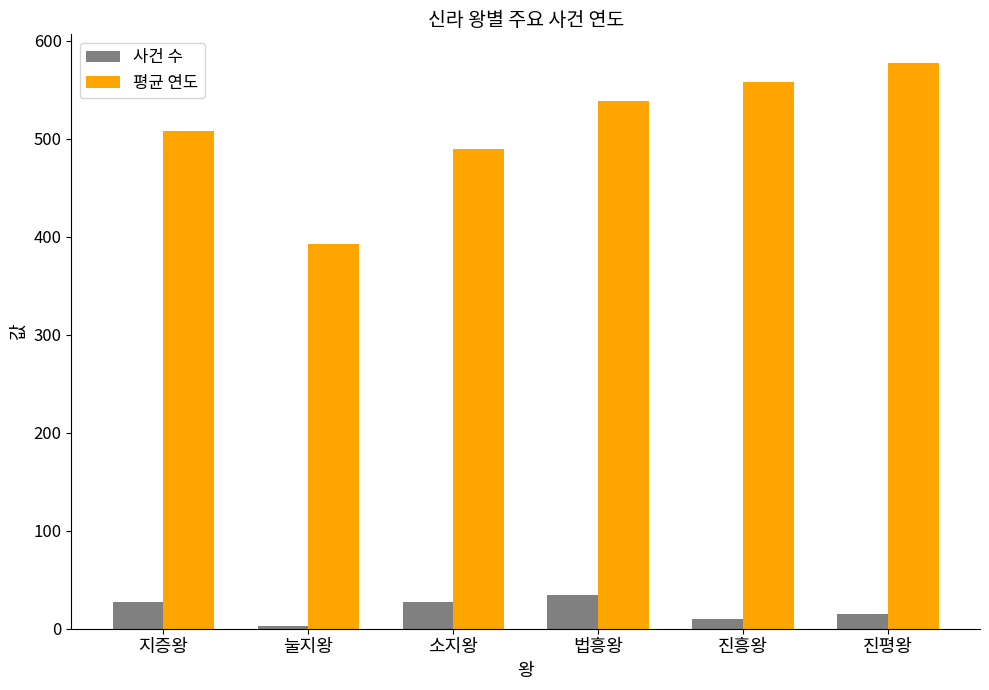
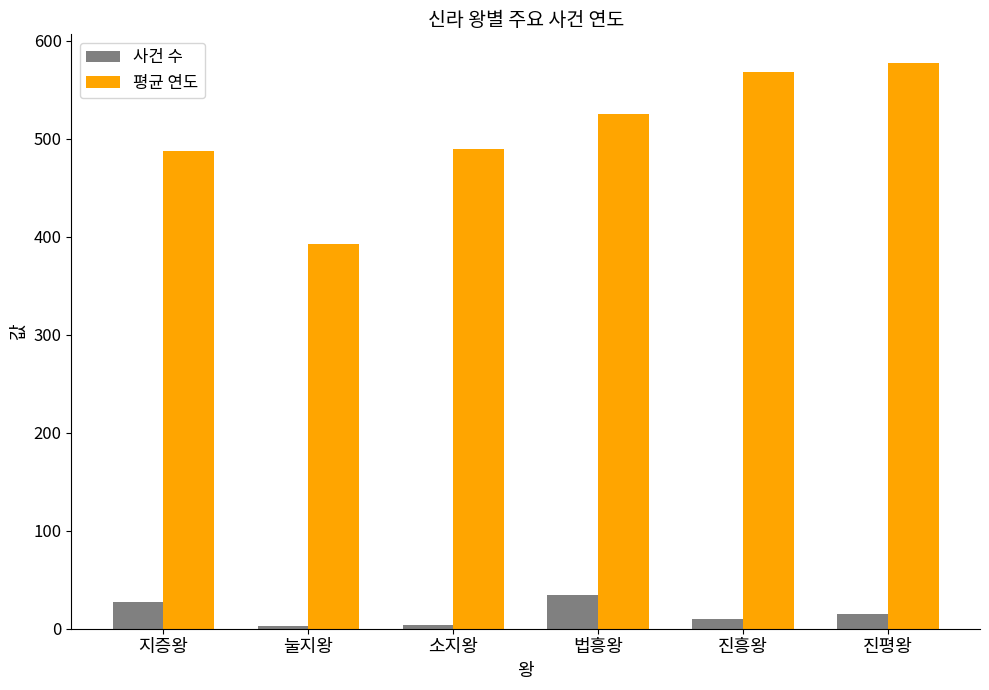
평균 연도, 지증왕: 510 -> 490
사건 수, 소지왕: 30 -> 0
평균 연도, 법흥왕: 540 -> 530
평균 연도, 진흥왕: 560 -> 570
